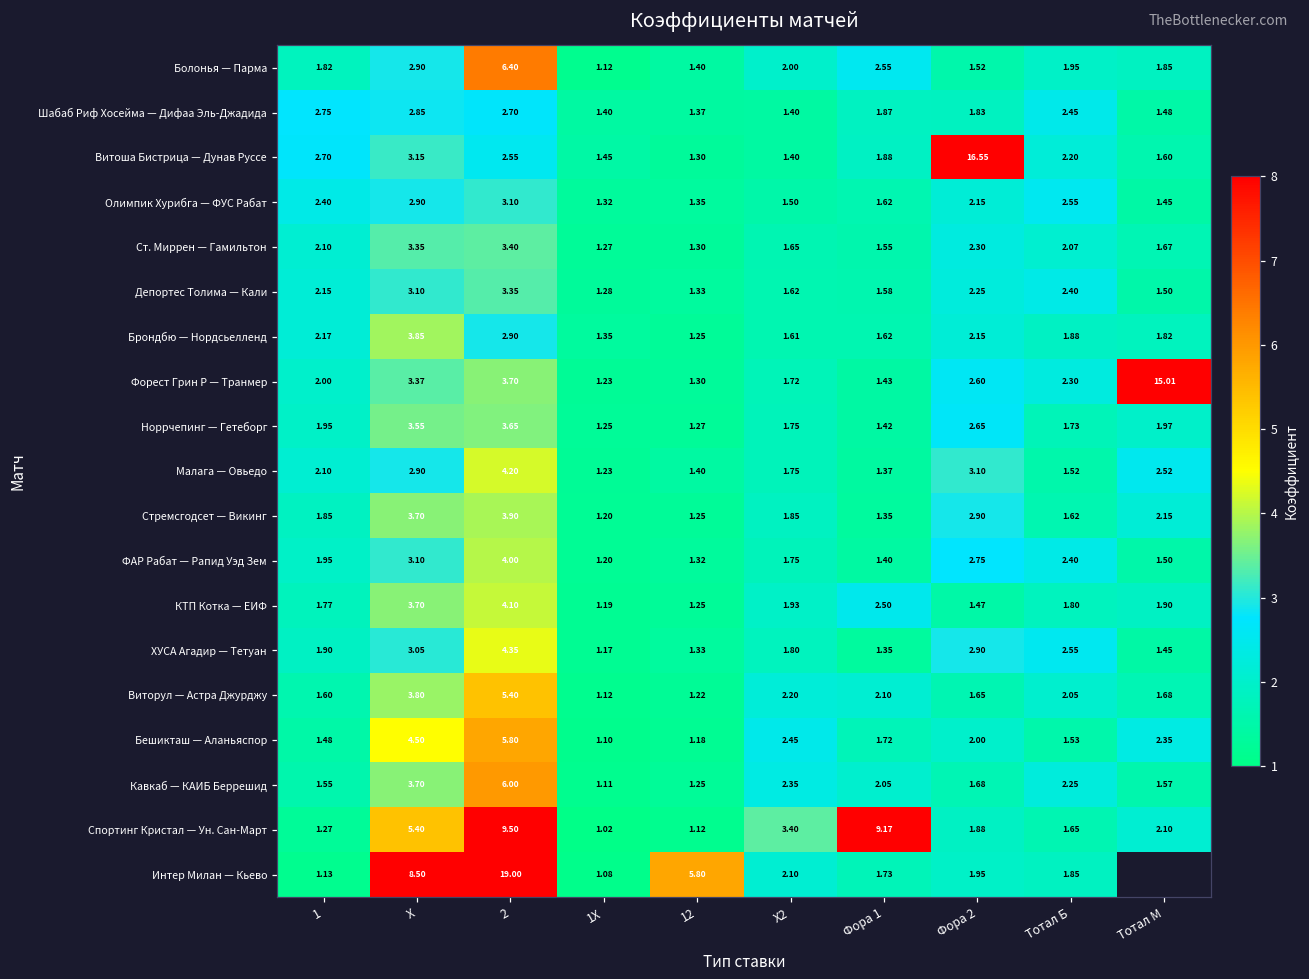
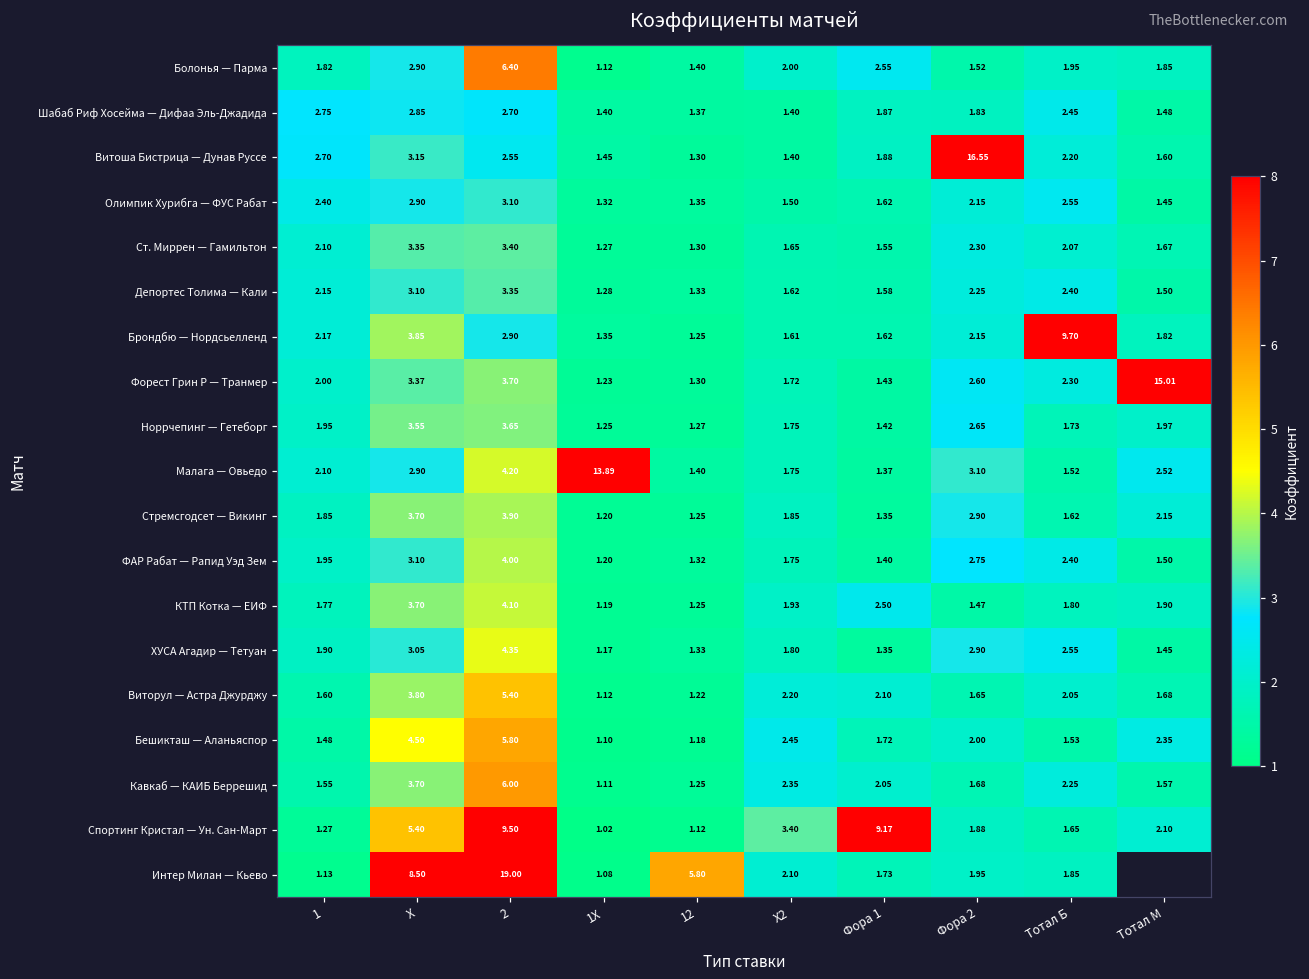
Брондбю — Нордсьелленд, Тотал Б: 1.88 -> 9.70
Малага — Овьедо, 1X: 1.23 -> 13.89
